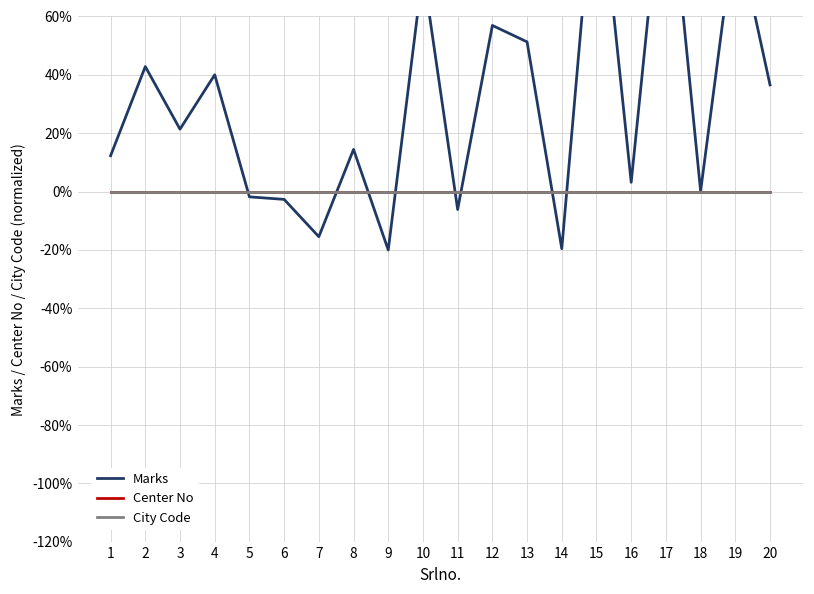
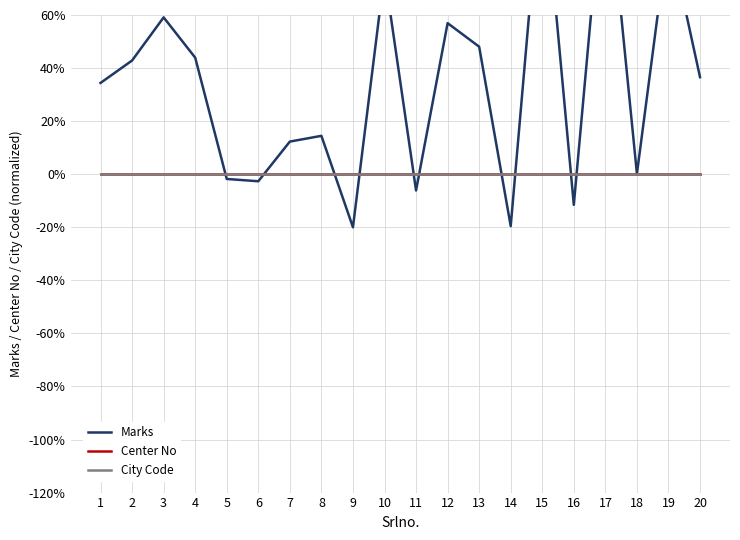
Marks, 1: 12% -> 34%
Marks, 3: 21% -> 59%
Marks, 4: 40% -> 44%
Marks, 7: -15% -> 12%
Marks, 13: 51% -> 48%
Marks, 16: 3% -> -12%
